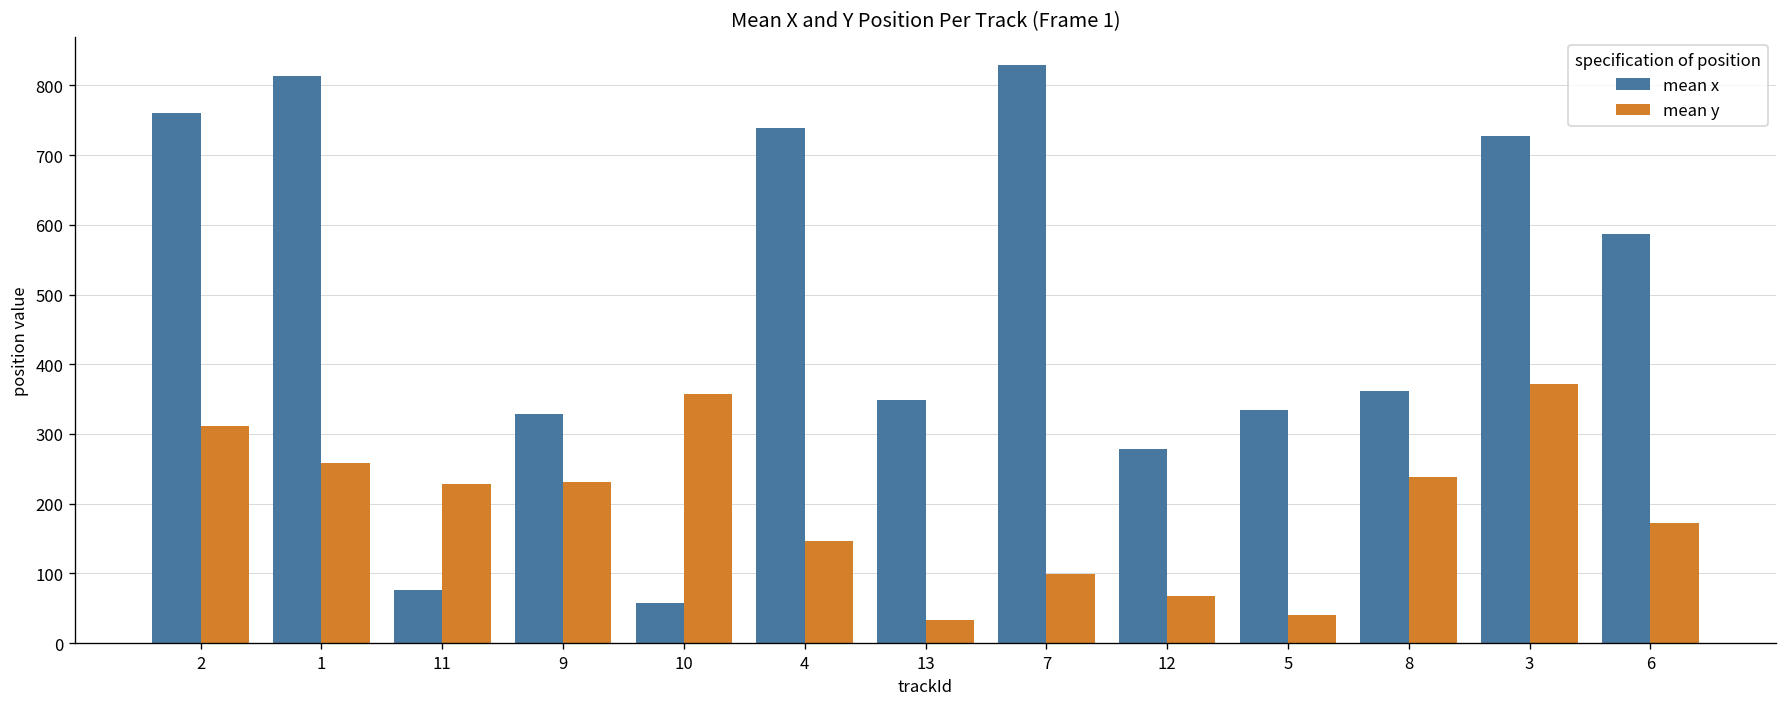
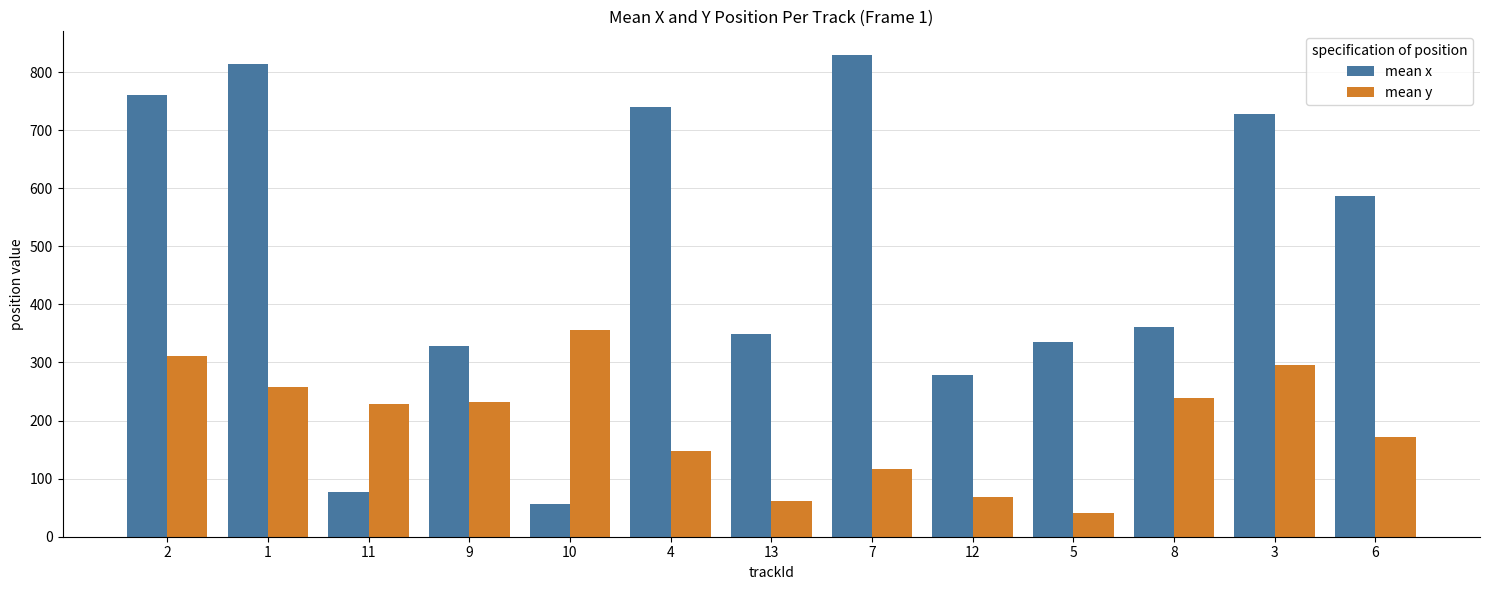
mean y, 13: 30 -> 60
mean y, 7: 100 -> 120
mean y, 3: 370 -> 300
